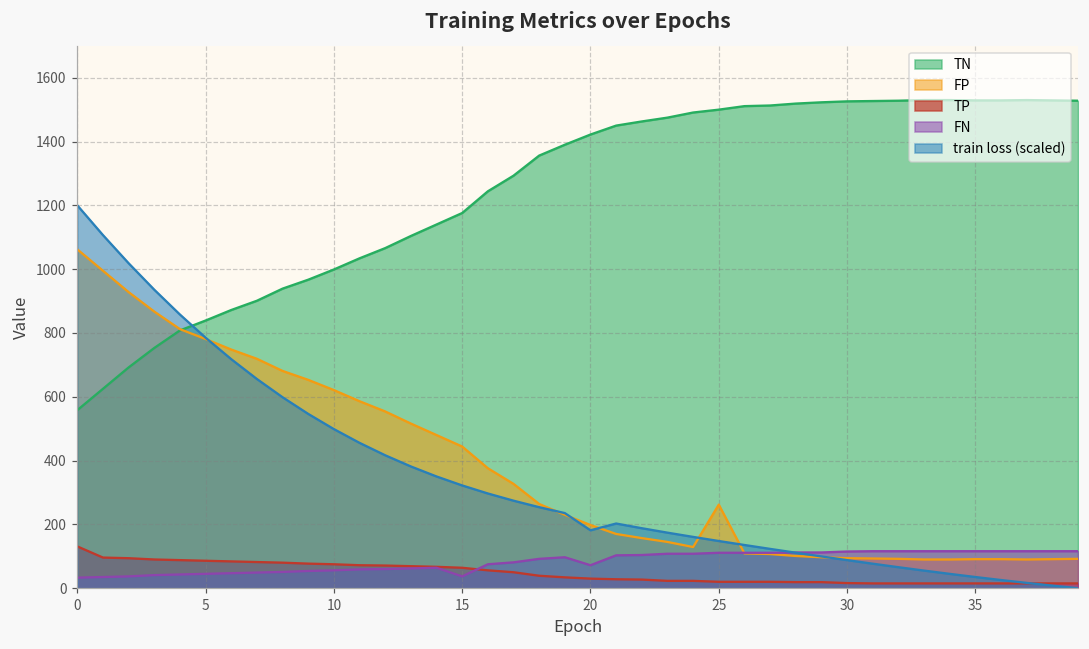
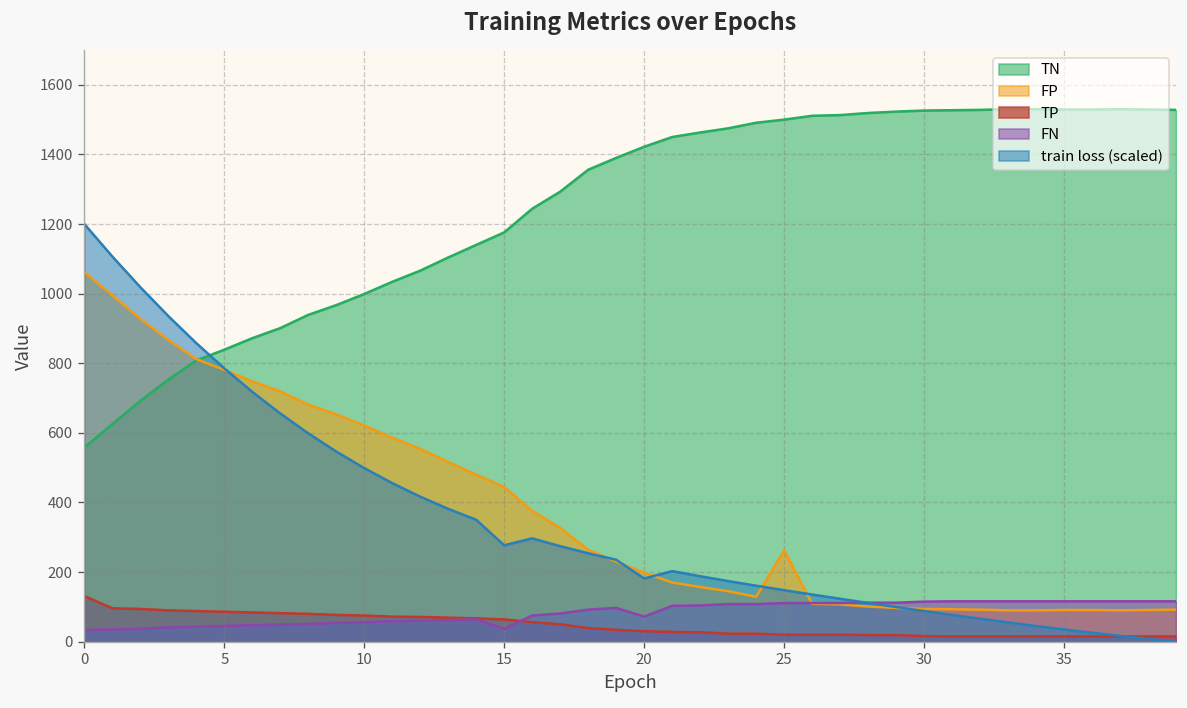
train loss (scaled), 15: 320 -> 280
